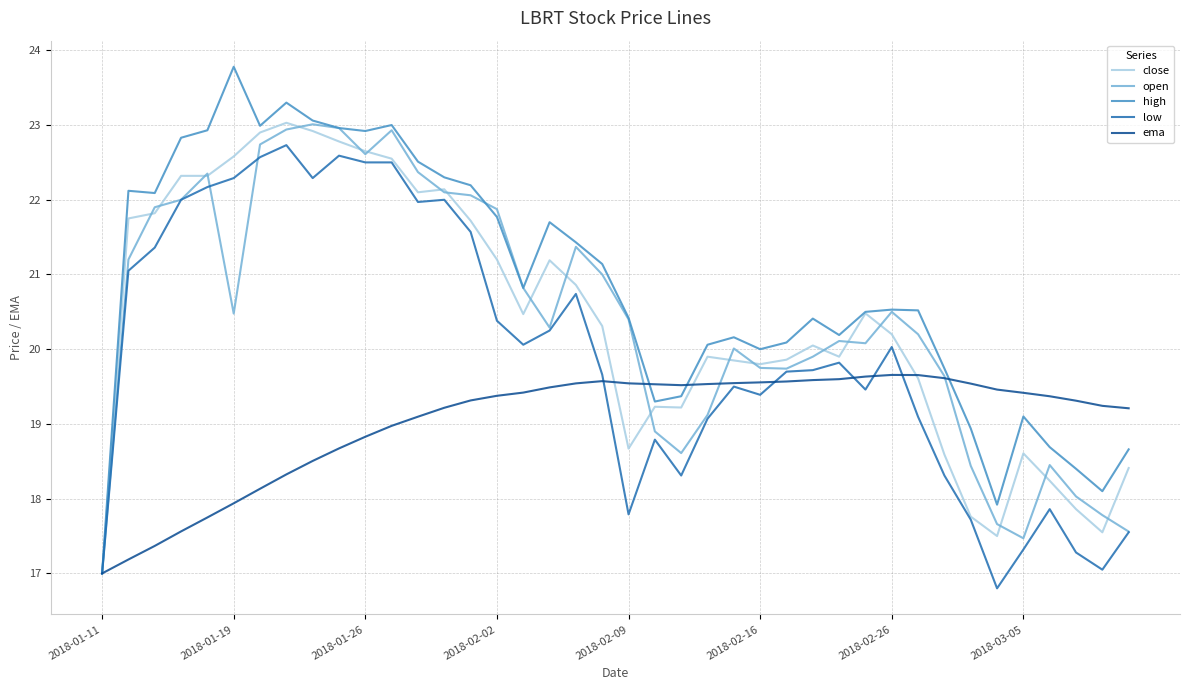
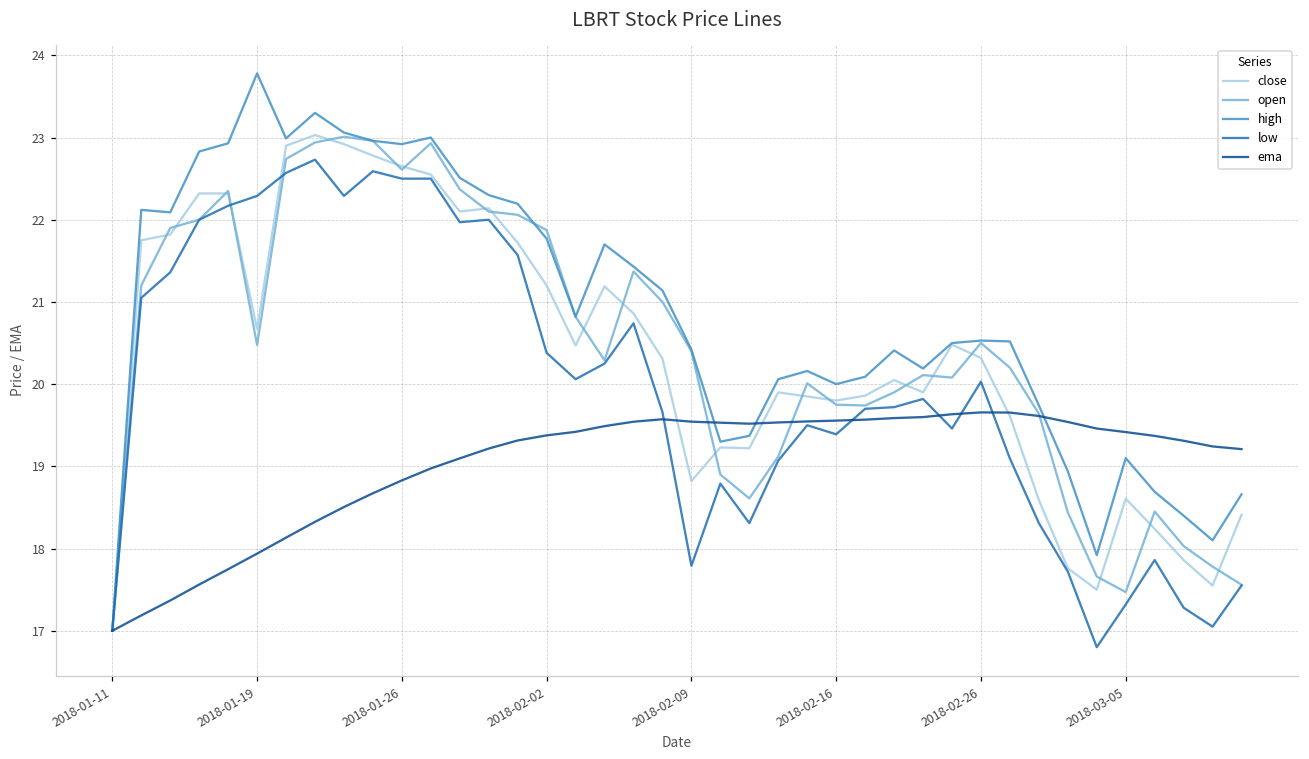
close, 2018-01-19: 22.6 -> 20.7
close, 2018-02-09: 18.7 -> 18.8
close, 2018-02-26: 20.2 -> 20.3
